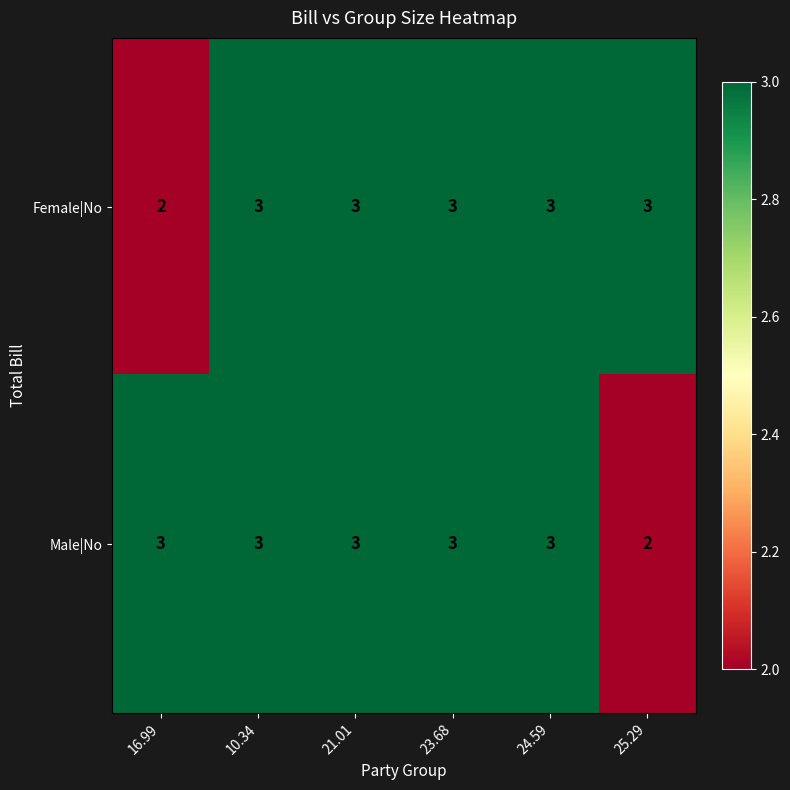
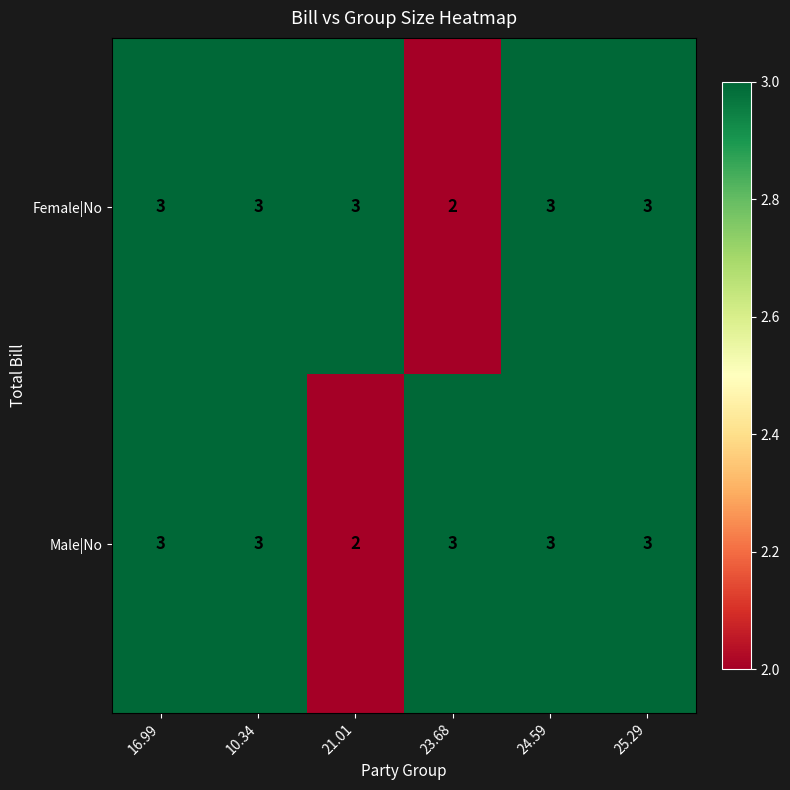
Female|No, 16.99: 2 -> 3
Female|No, 23.68: 3 -> 2
Male|No, 21.01: 3 -> 2
Male|No, 25.29: 2 -> 3
